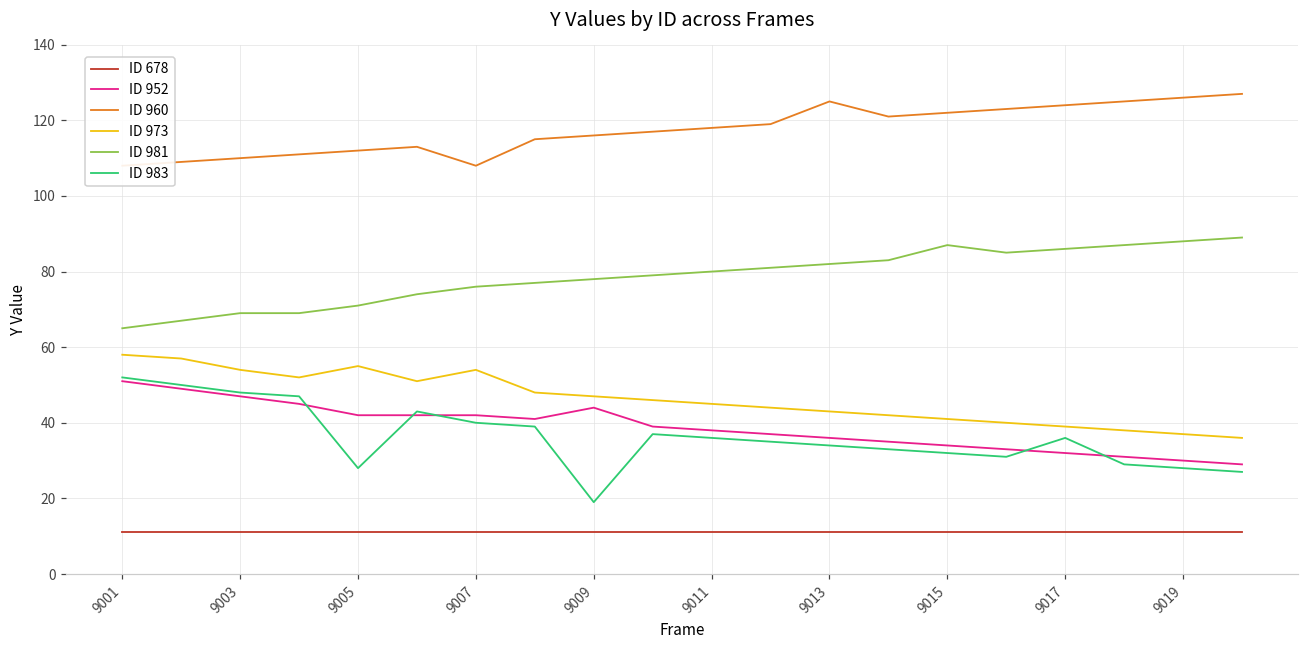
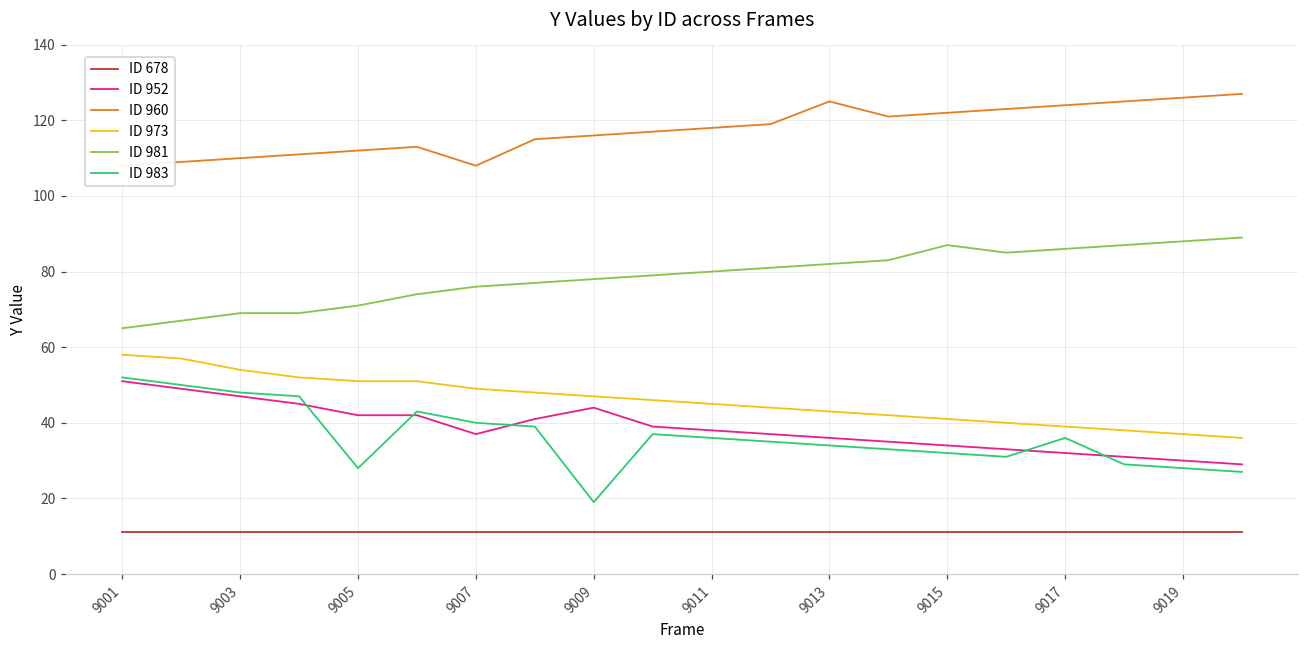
ID 973, 9005: 55 -> 51
ID 952, 9007: 42 -> 37
ID 973, 9007: 54 -> 49
